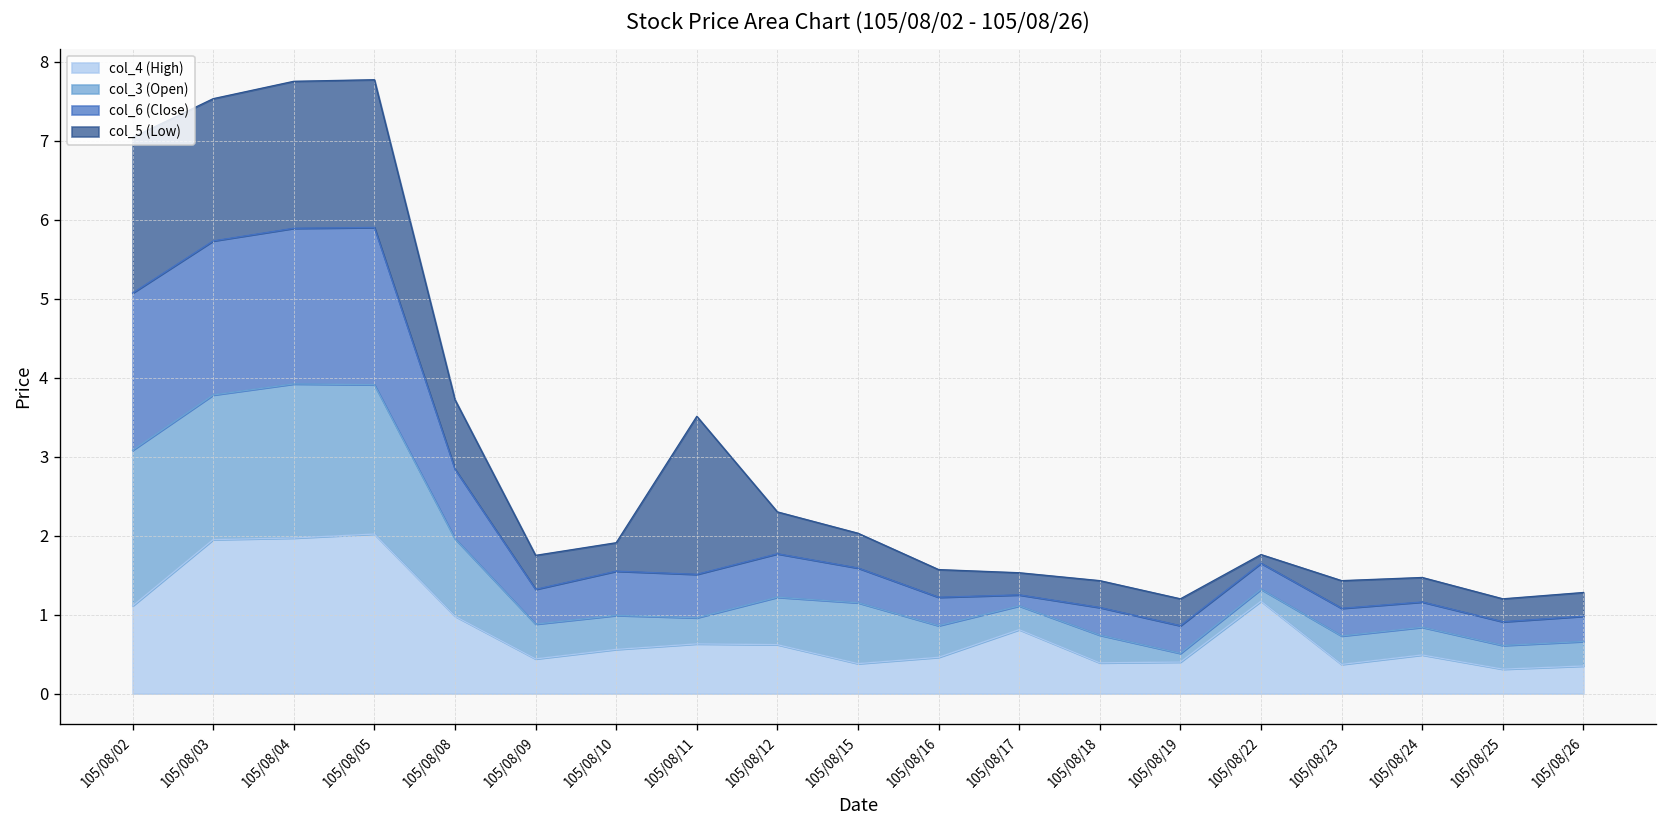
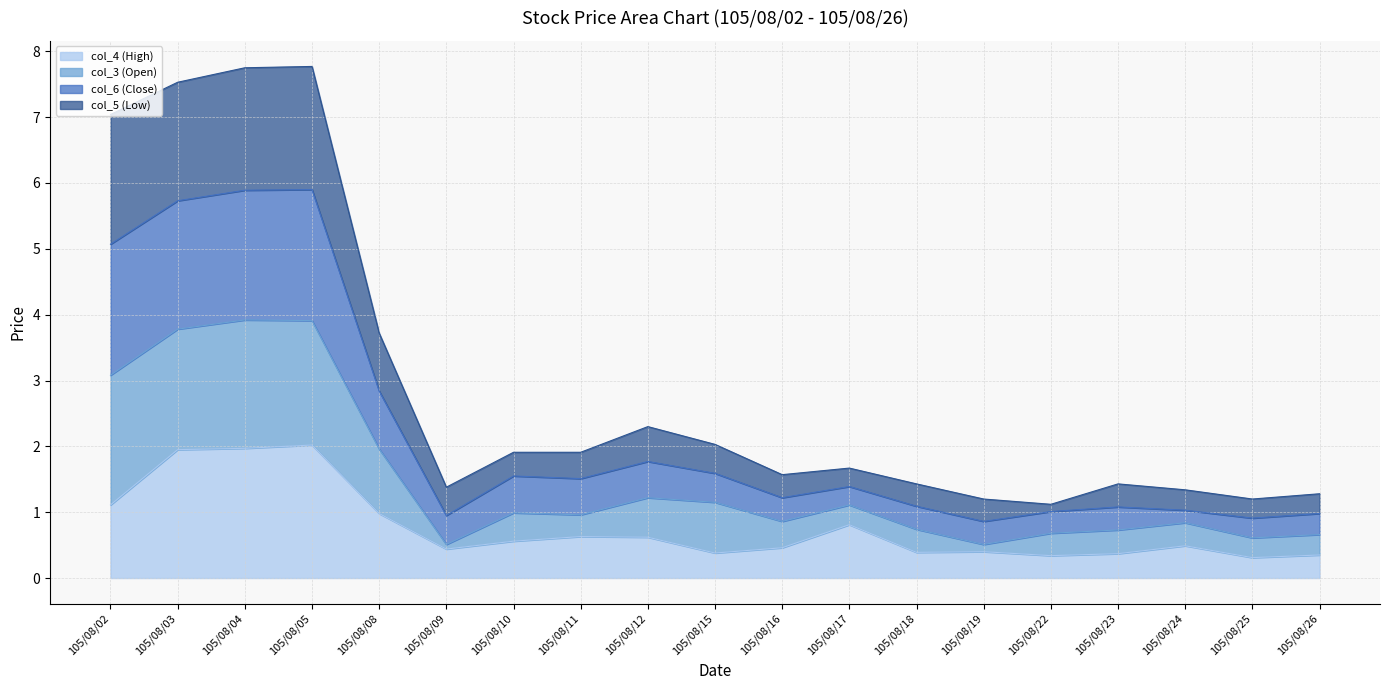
col_3 (Open), 105/08/09: 0.4 -> 0.1
col_5 (Low), 105/08/11: 2.0 -> 0.4
col_6 (Close), 105/08/17: 0.1 -> 0.3
col_4 (High), 105/08/22: 1.2 -> 0.3
col_3 (Open), 105/08/22: 0.1 -> 0.3
col_6 (Close), 105/08/24: 0.3 -> 0.2
